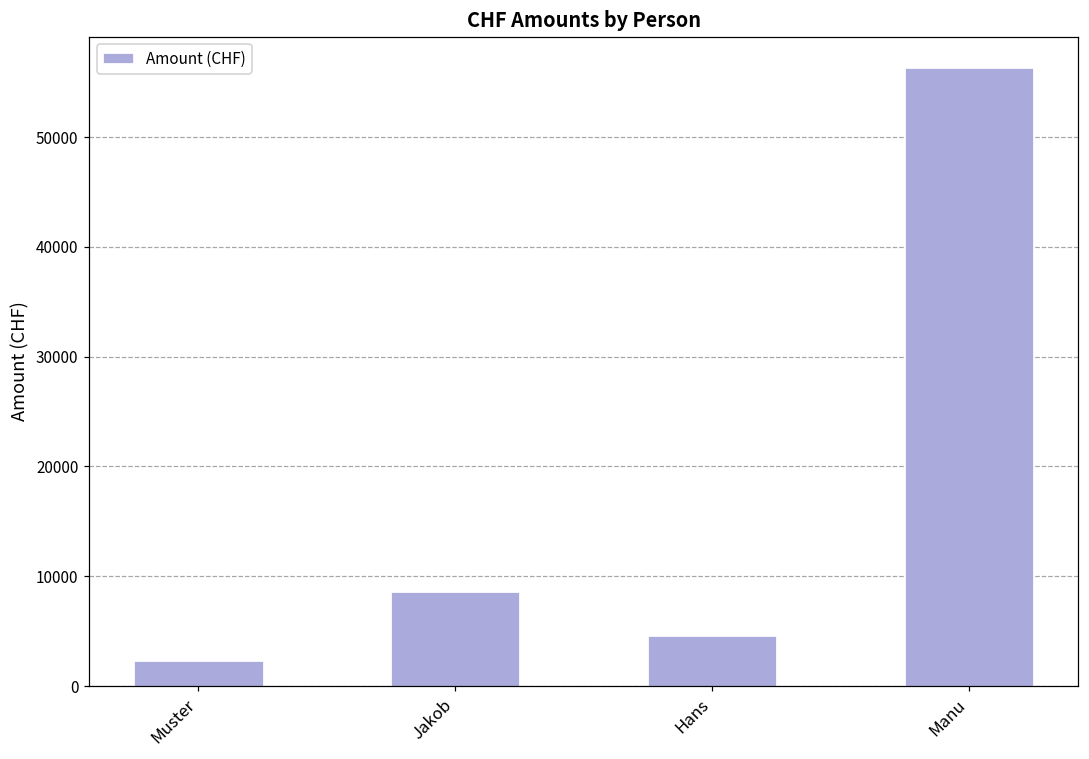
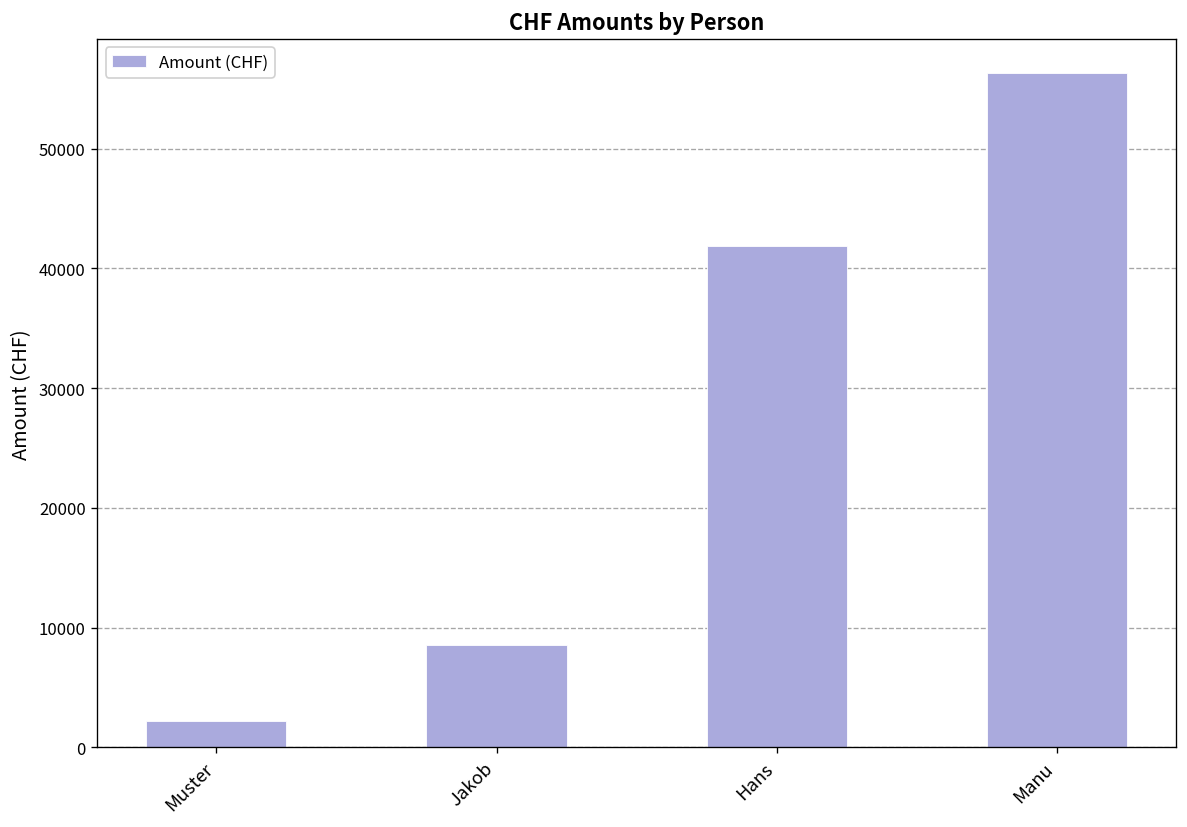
Hans: 5000 -> 42000
